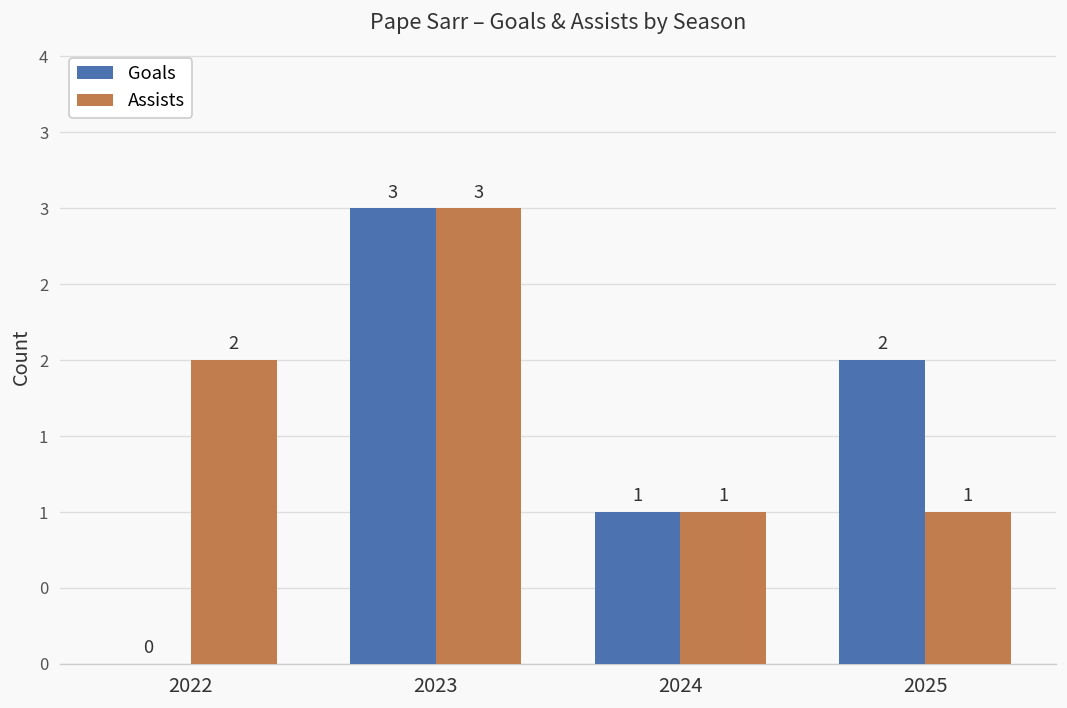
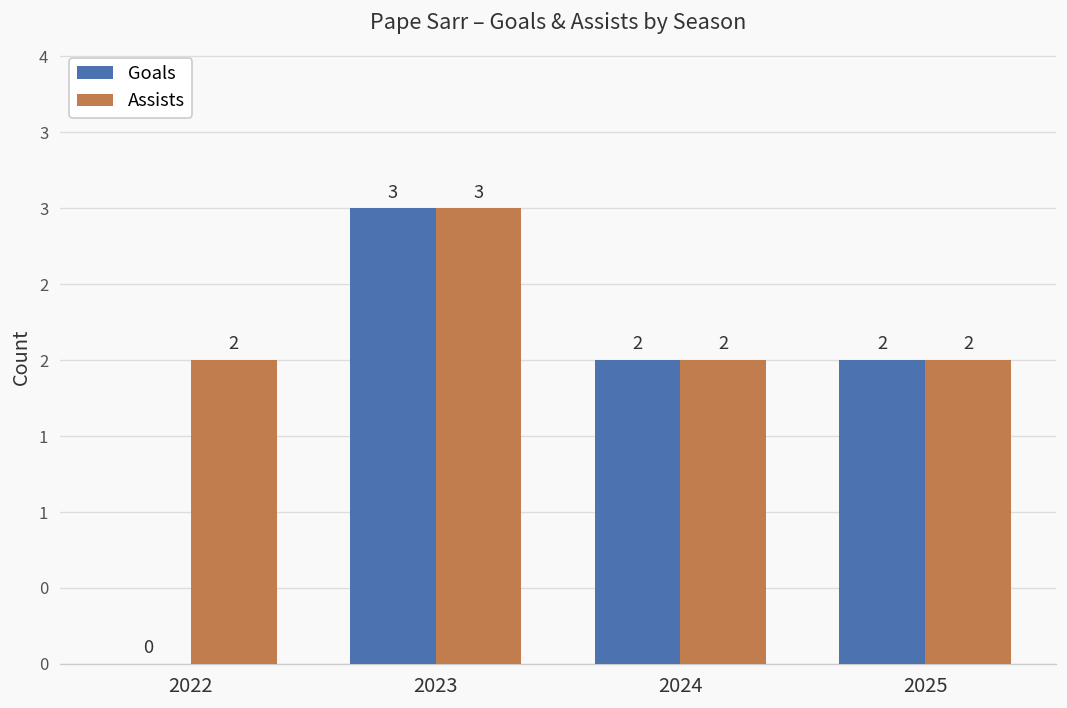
Goals, 2024: 1 -> 2
Assists, 2024: 1 -> 2
Assists, 2025: 1 -> 2
